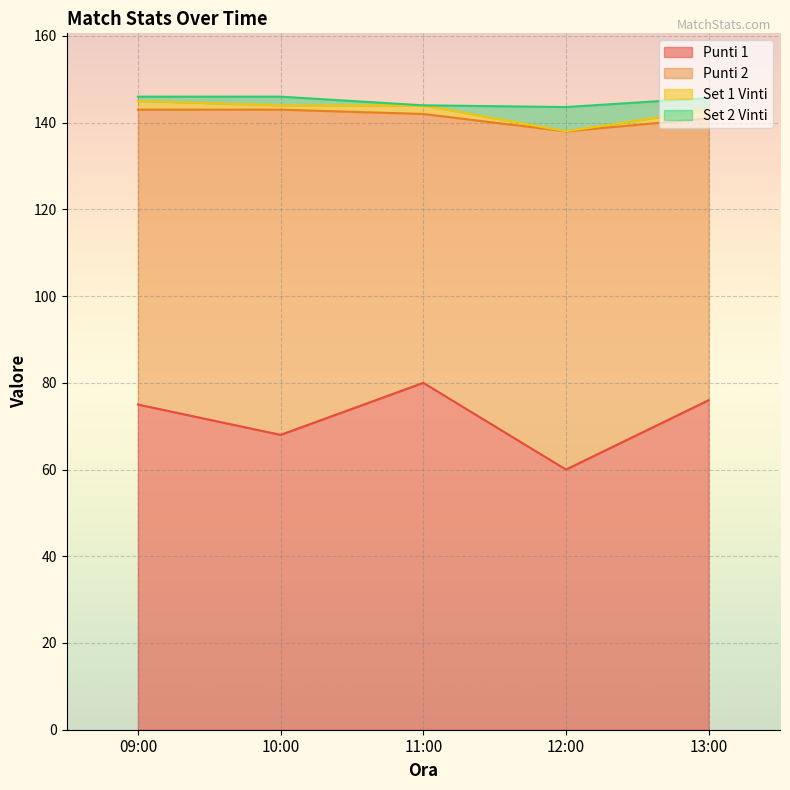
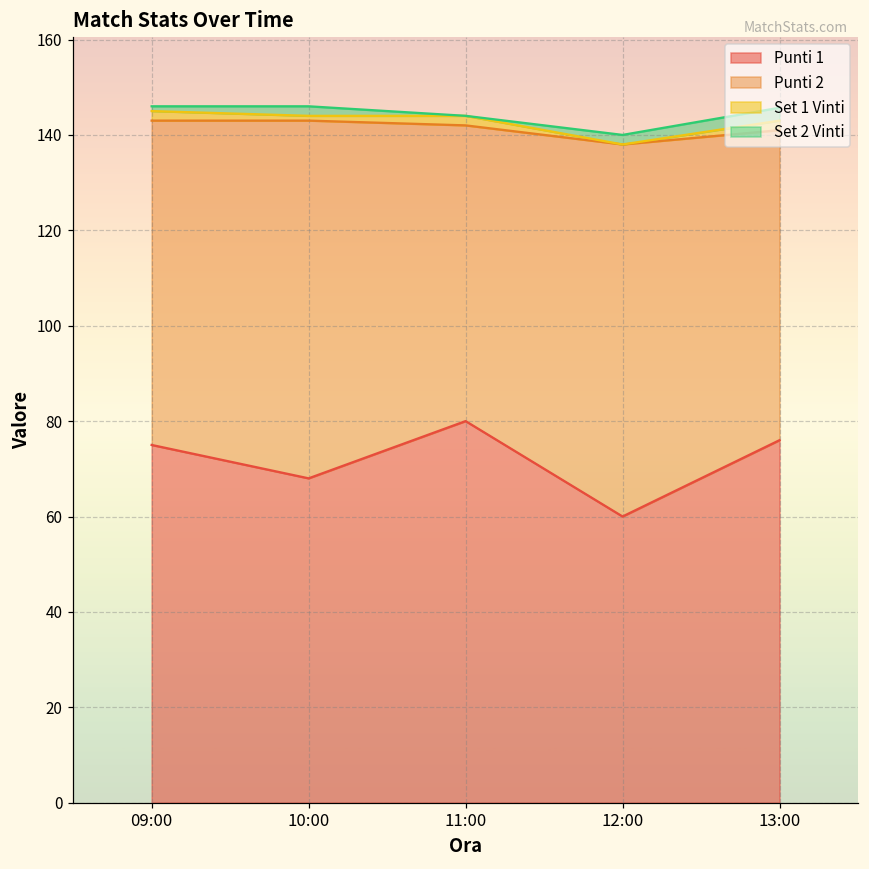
Set 2 Vinti, 12:00: 6 -> 2
